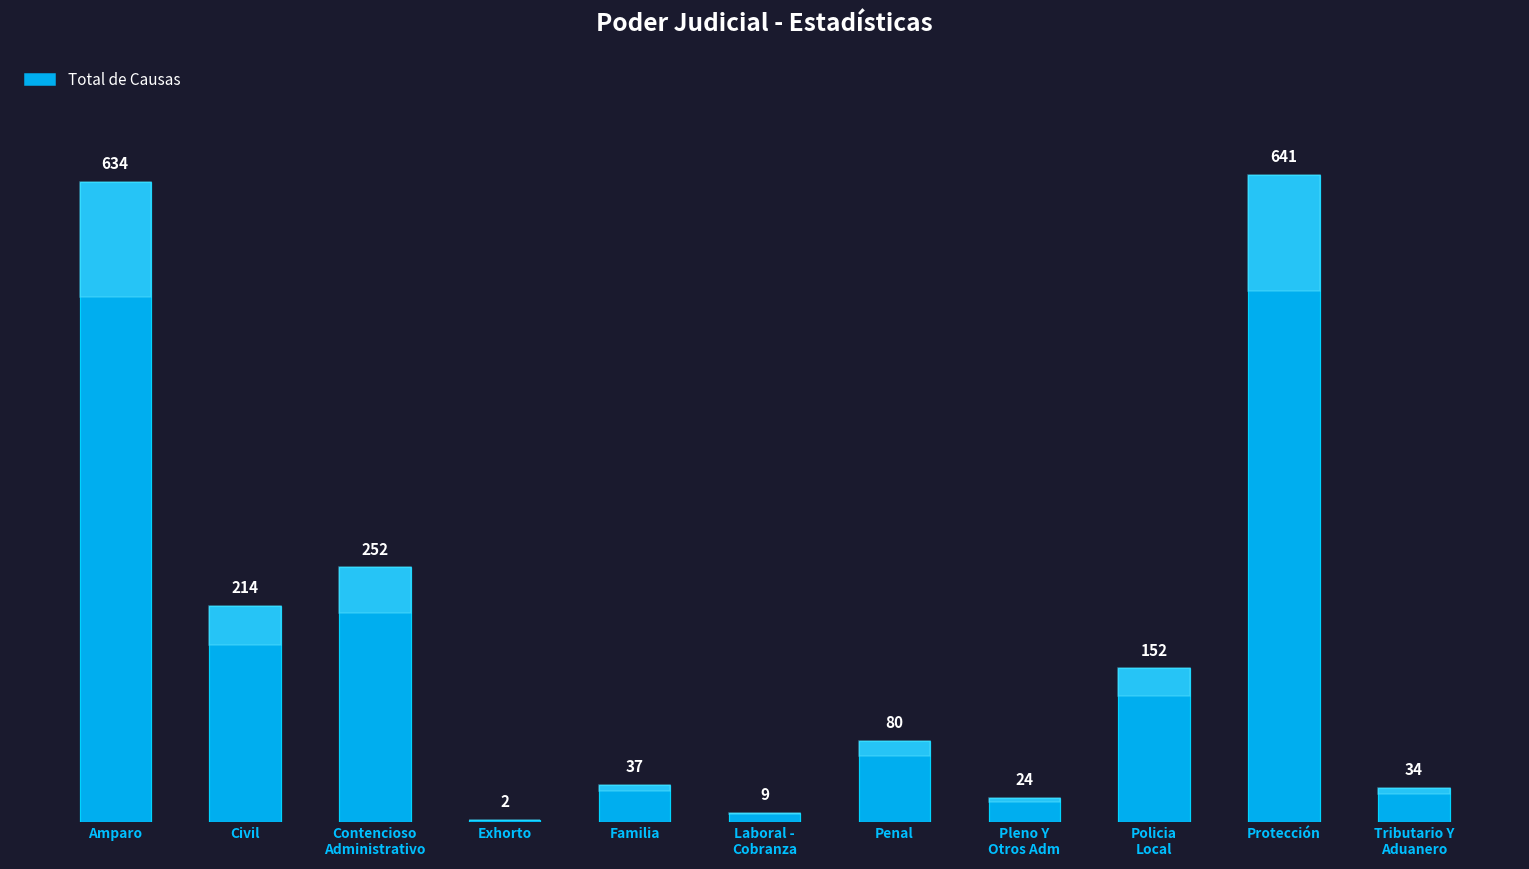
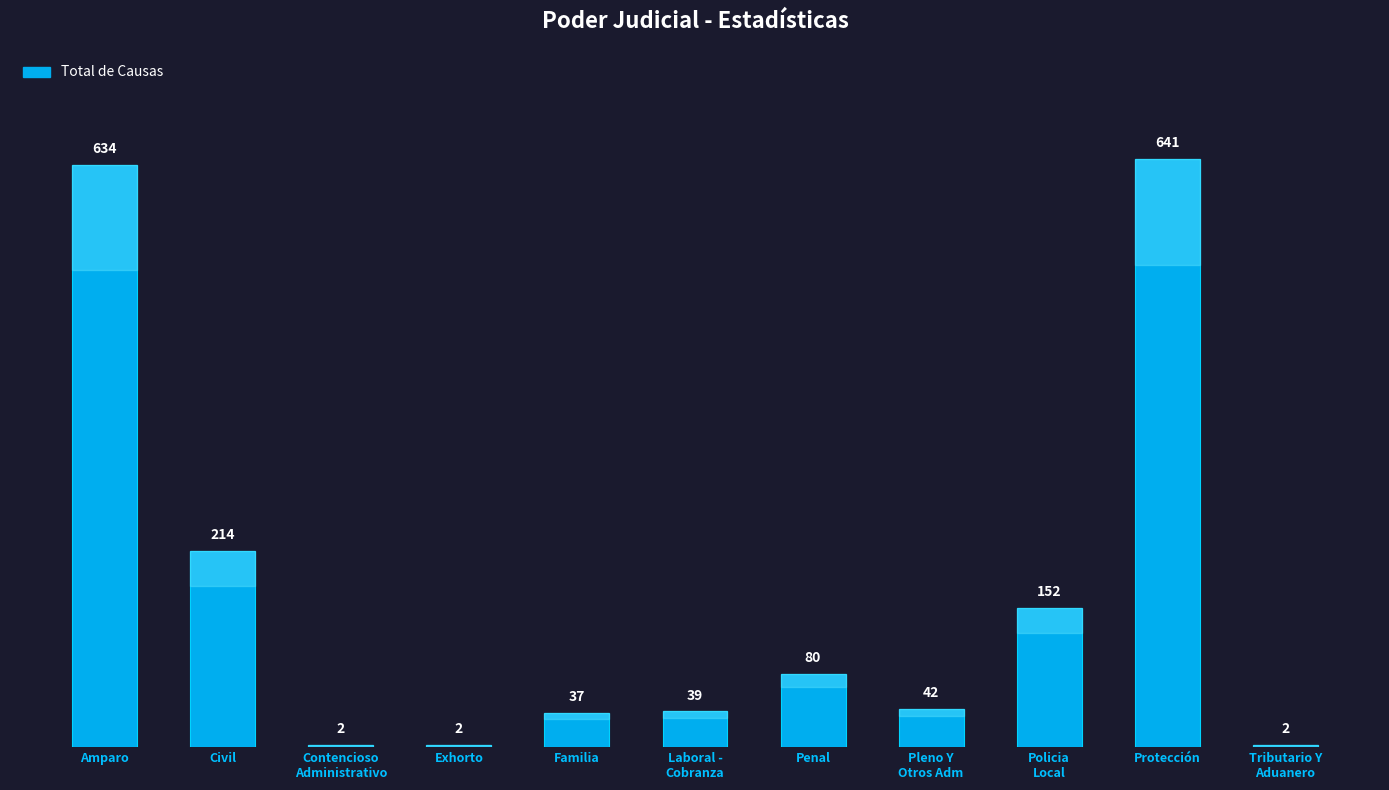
Contencioso Administrativo: 252 -> 2
Laboral - Cobranza: 9 -> 39
Pleno Y Otros Adm: 24 -> 42
Tributario Y Aduanero: 34 -> 2
